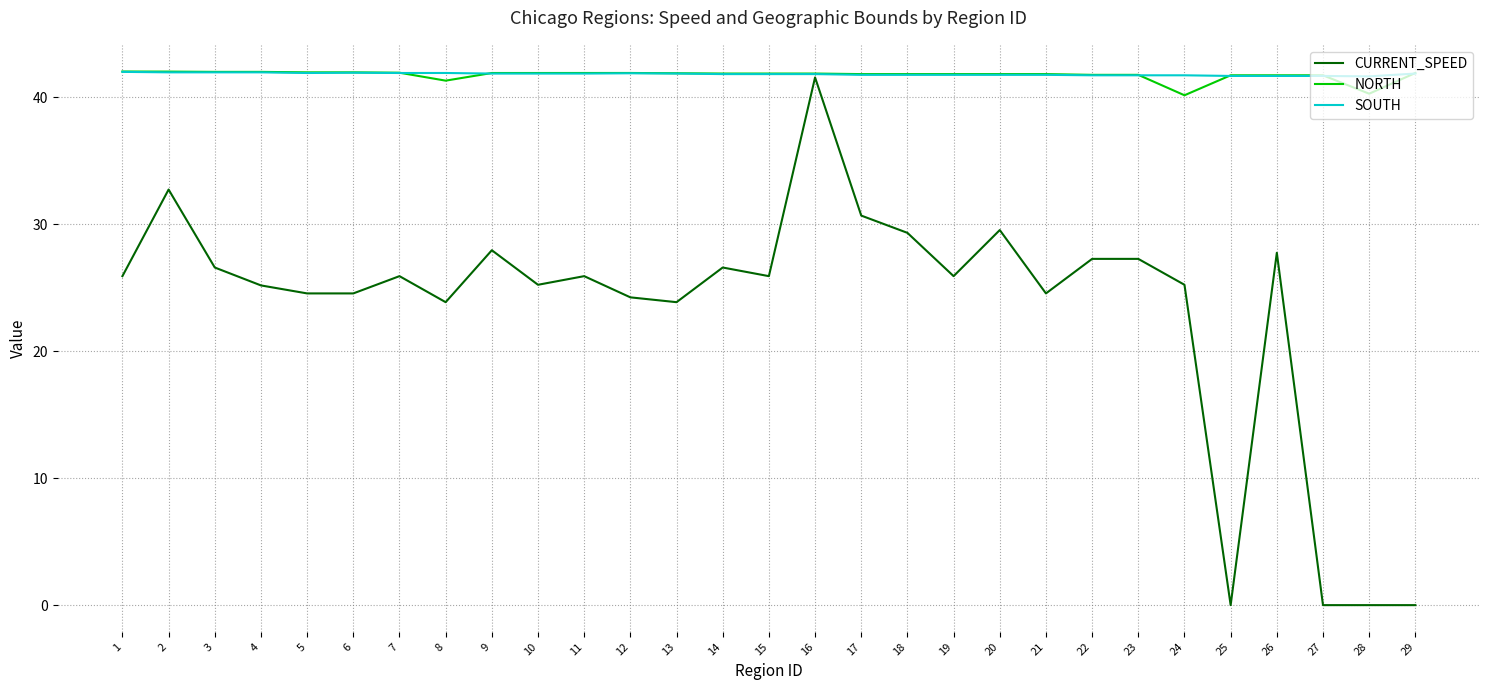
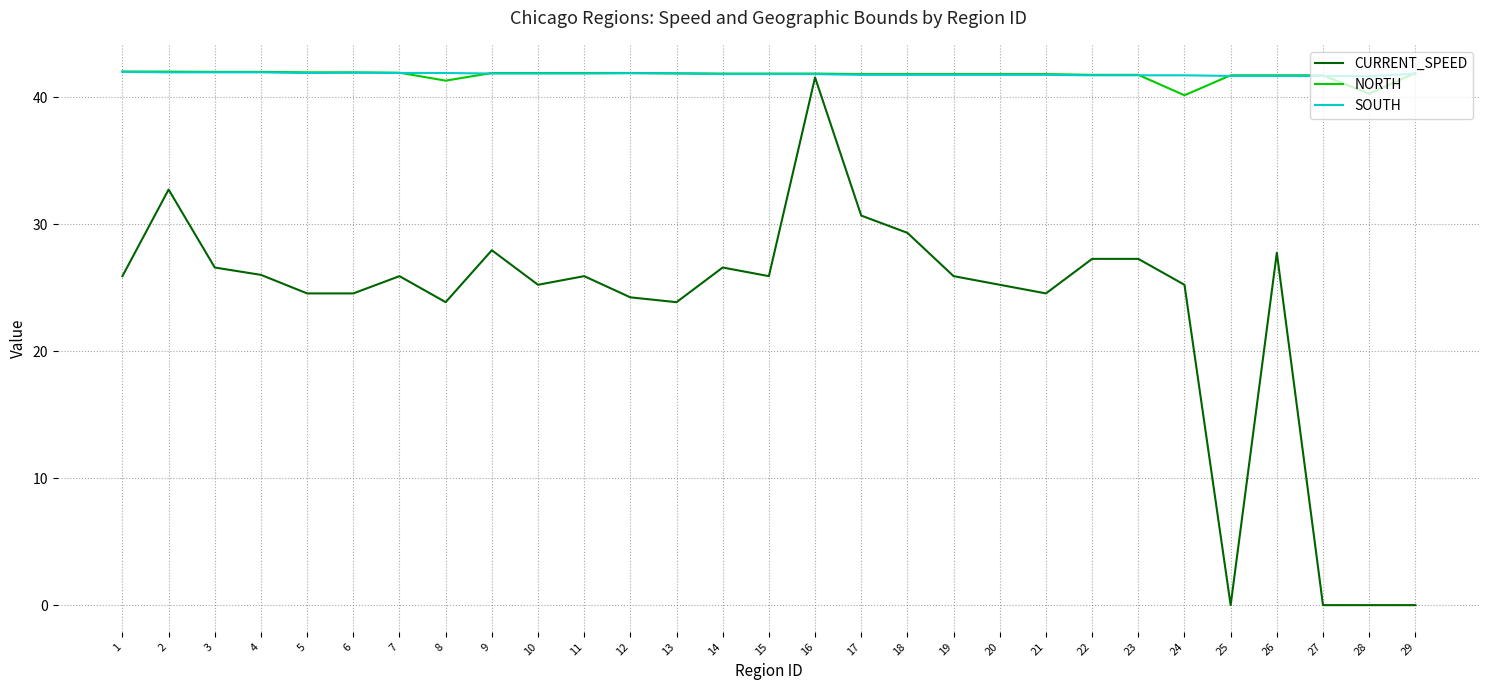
CURRENT_SPEED, 4: 25.2 -> 26.0
CURRENT_SPEED, 20: 29.5 -> 25.2
